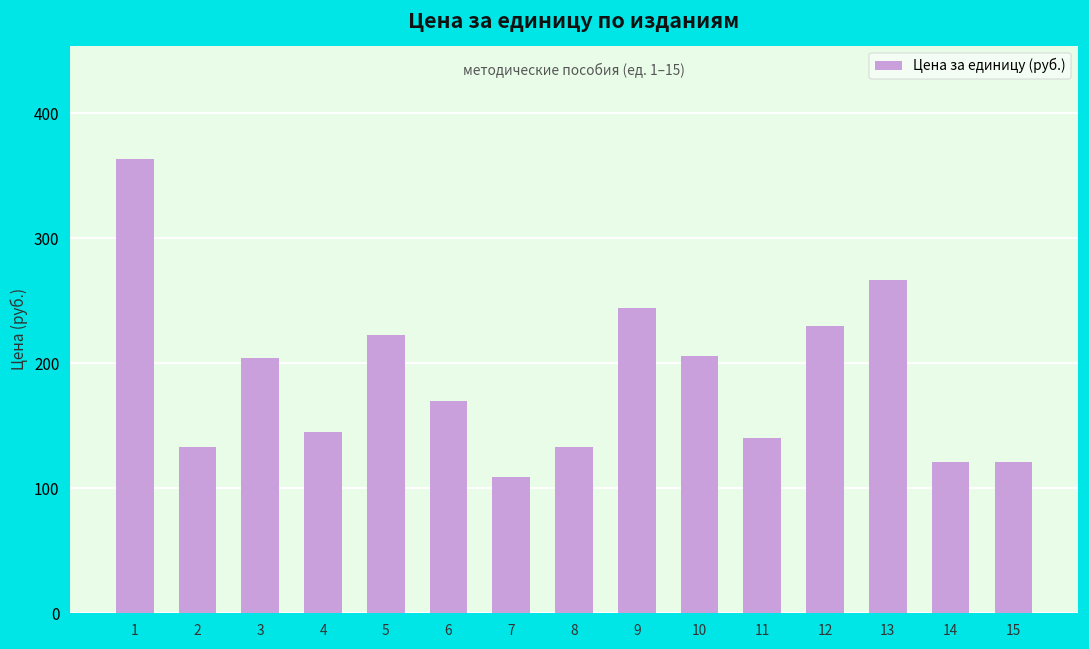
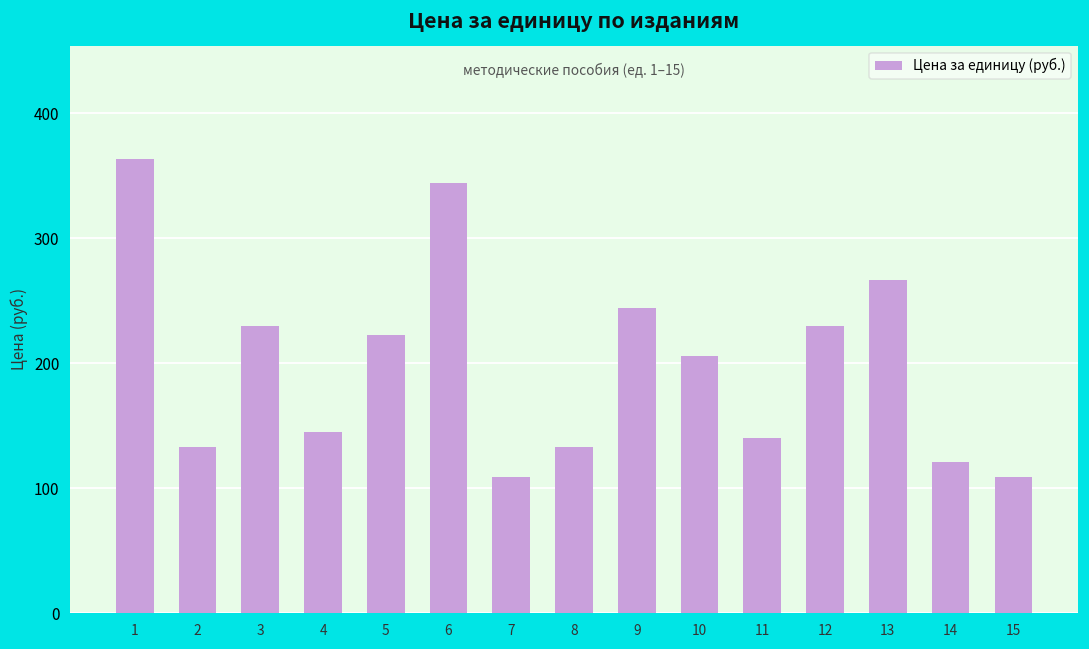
3: 204 -> 230
6: 169 -> 344
15: 121 -> 109
